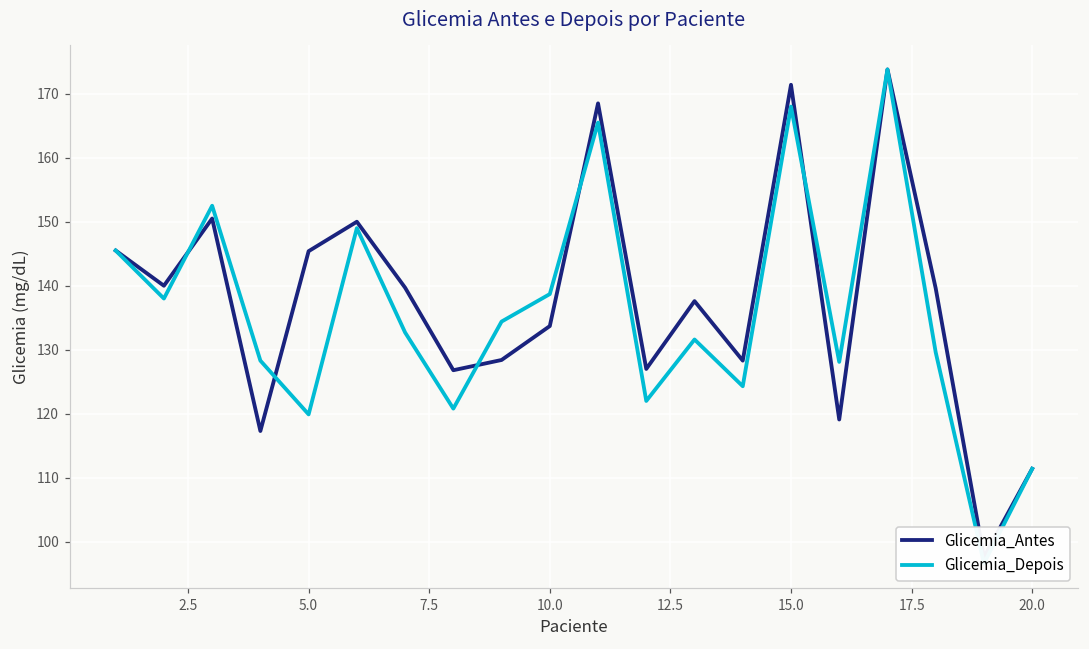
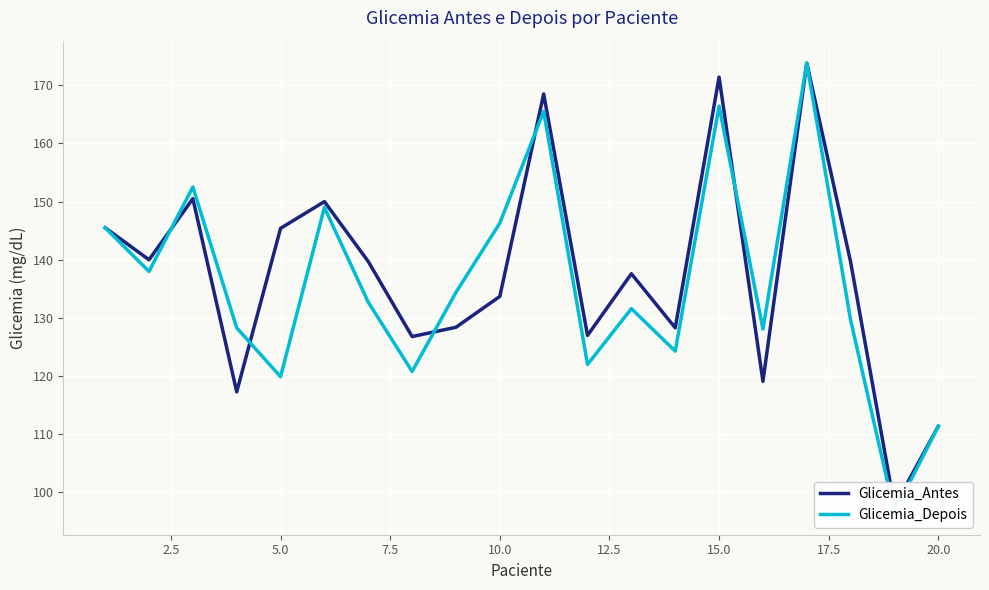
Glicemia_Depois, 10.0: 139 -> 146
Glicemia_Depois, 15.0: 168 -> 166
